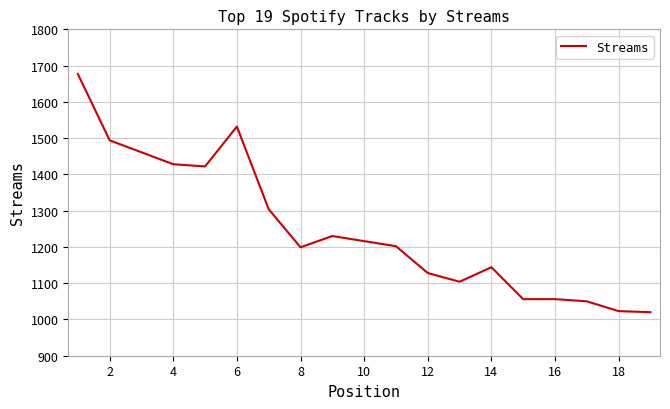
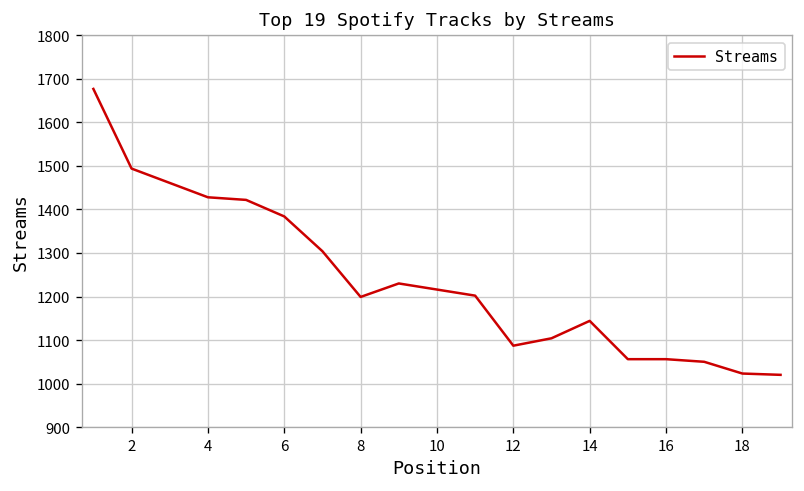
6: 1530 -> 1380
12: 1130 -> 1090
